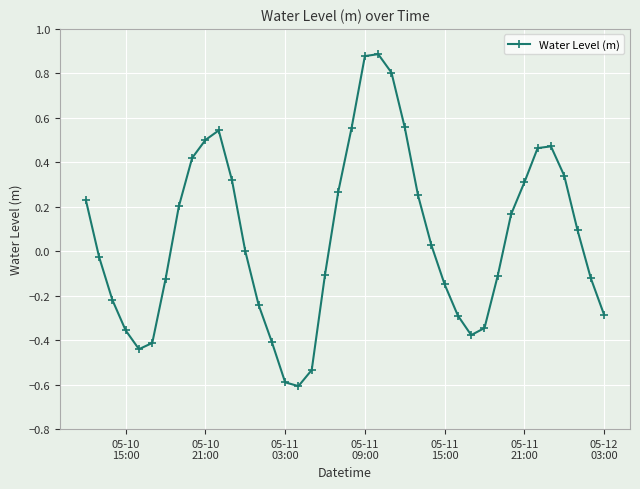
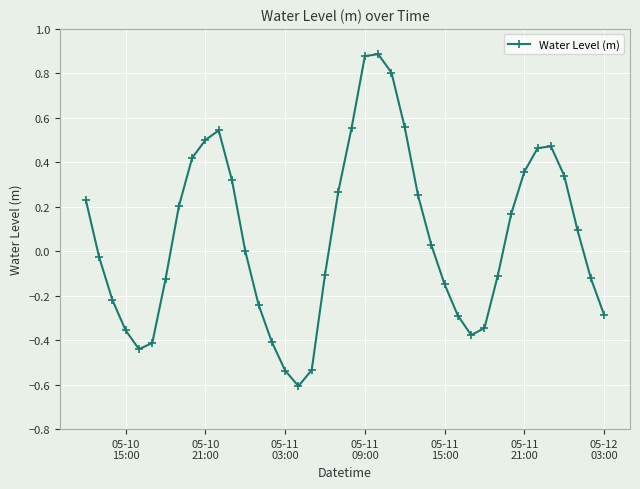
05-11 03:00: -0.59 -> -0.54
05-11 21:00: 0.31 -> 0.36
